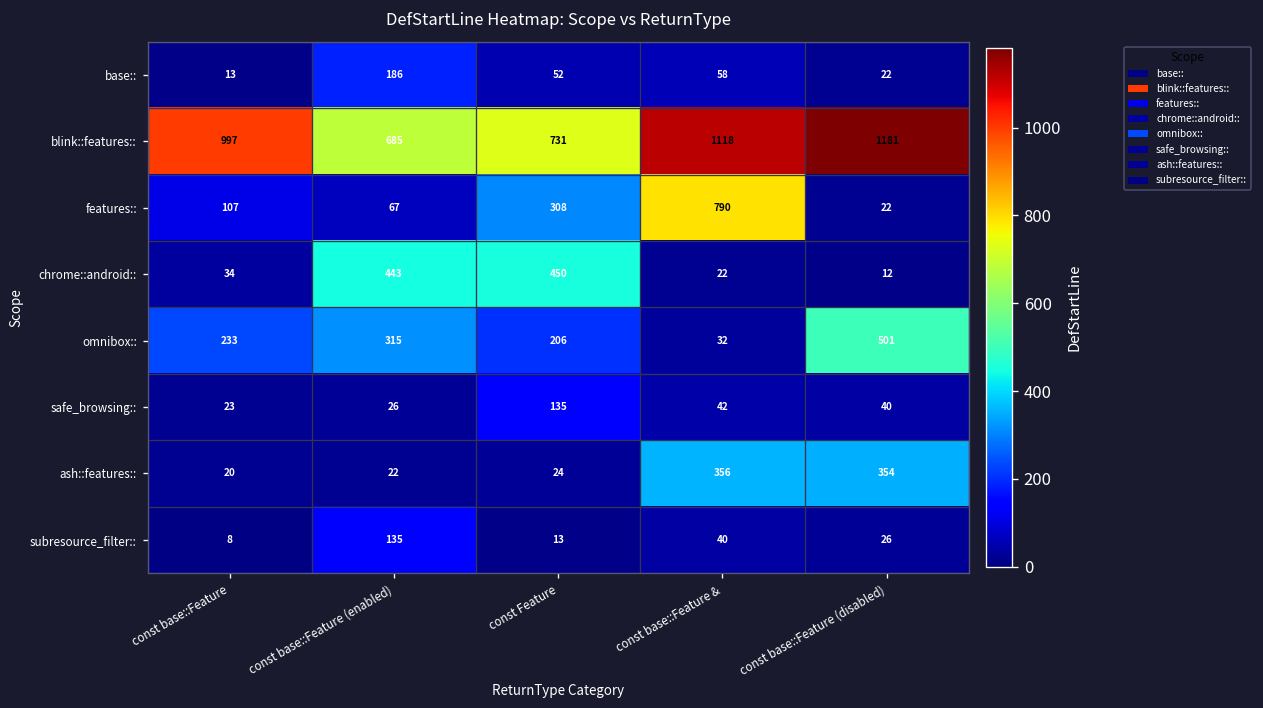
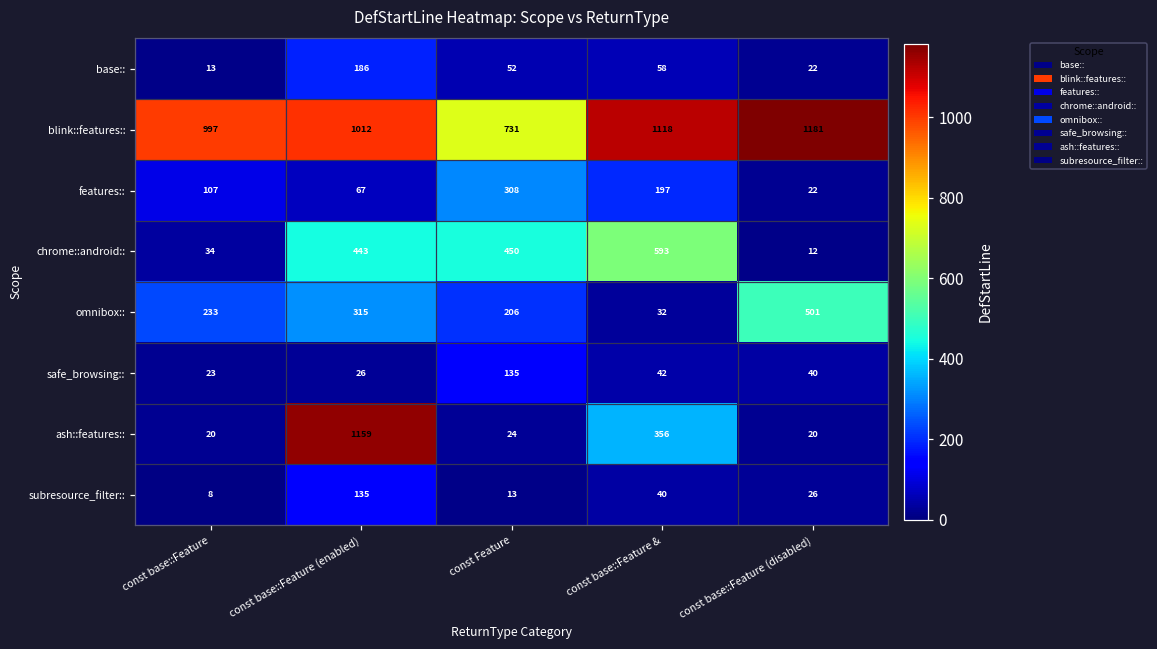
blink::features::, const base::Feature (enabled): 685 -> 1012
features::, const base::Feature &: 790 -> 197
chrome::android::, const base::Feature &: 22 -> 593
ash::features::, const base::Feature (enabled): 22 -> 1159
ash::features::, const base::Feature (disabled): 354 -> 20
